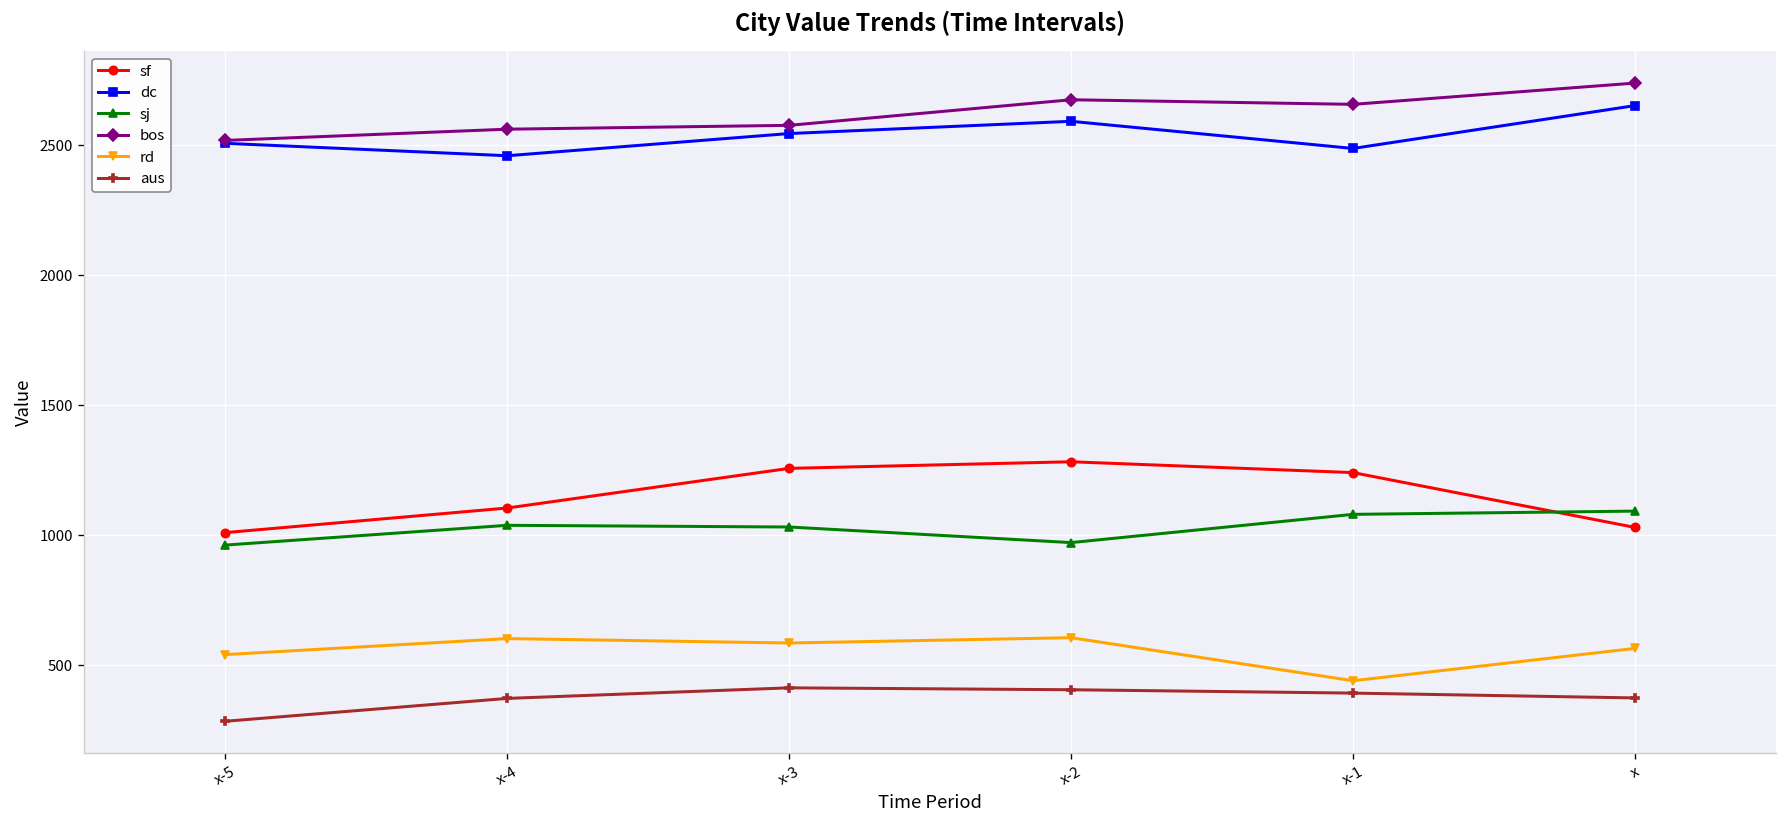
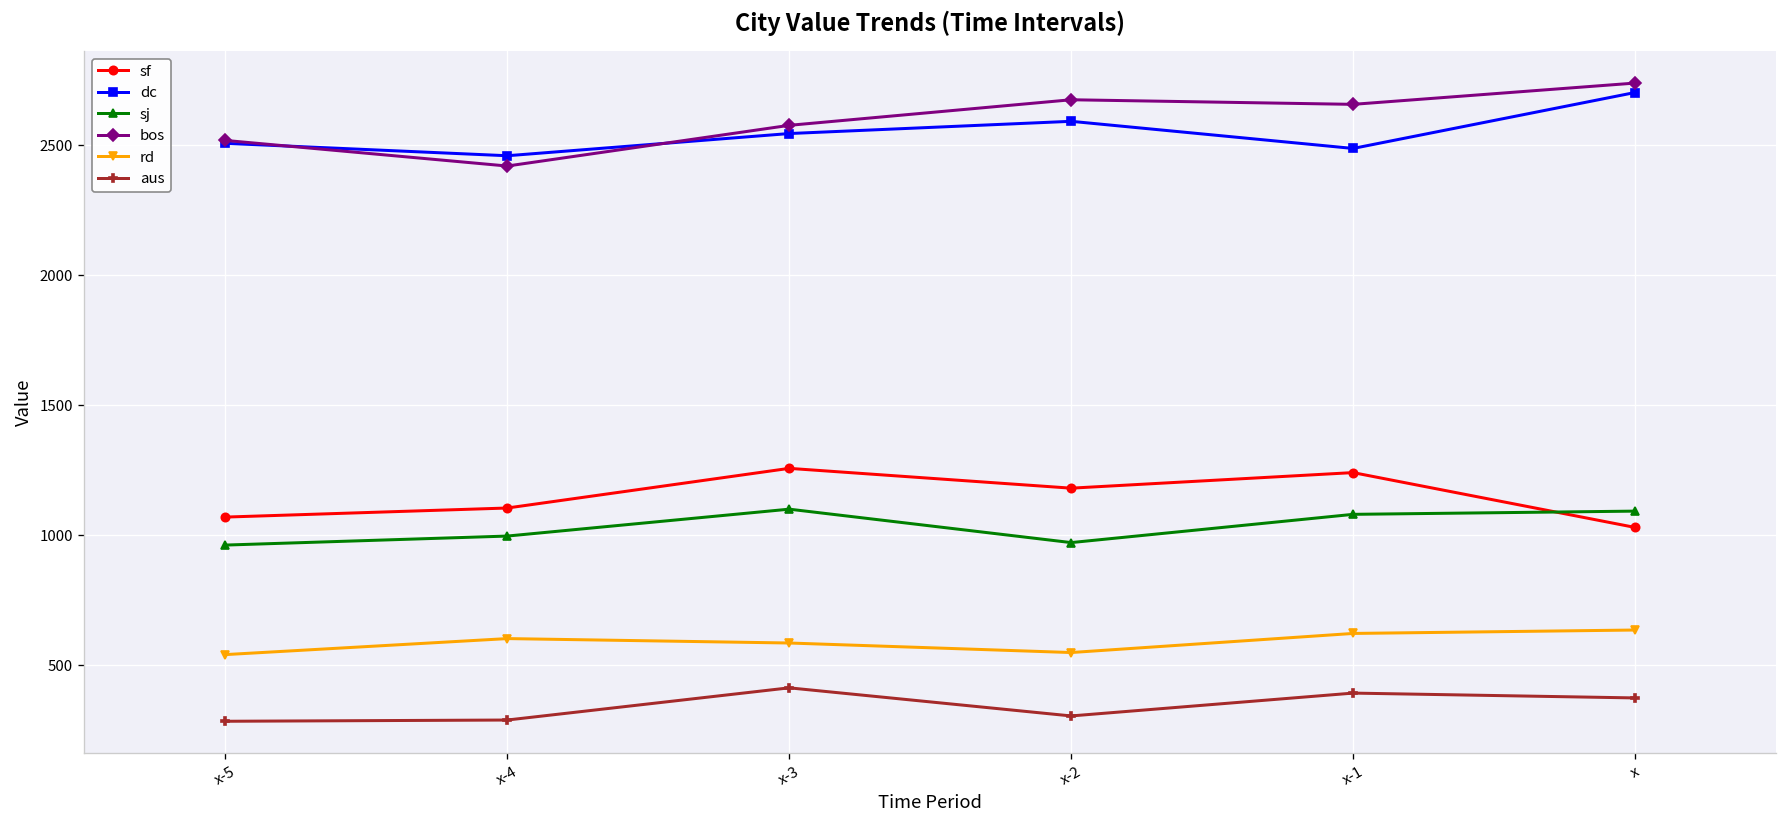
sf, x-5: 1010 -> 1070
sj, x-4: 1040 -> 1000
bos, x-4: 2560 -> 2420
aus, x-4: 370 -> 290
sj, x-3: 1030 -> 1100
sf, x-2: 1280 -> 1180
rd, x-2: 610 -> 550
aus, x-2: 410 -> 310
rd, x-1: 440 -> 620
dc, x: 2650 -> 2700
rd, x: 560 -> 640
